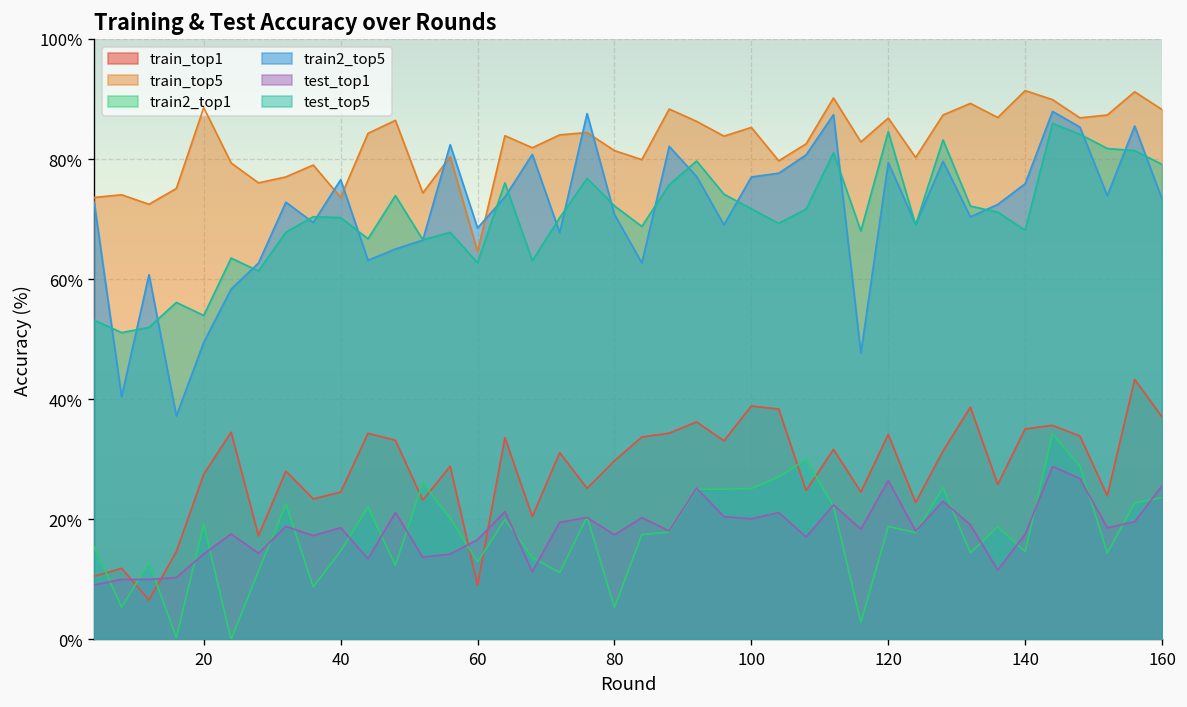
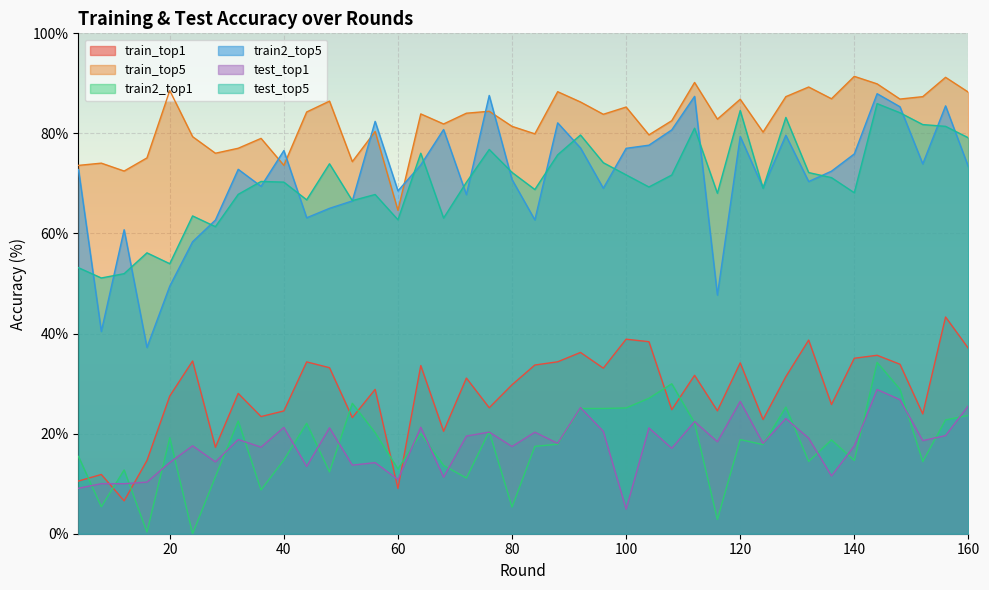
test_top1, 40: 19% -> 21%
test_top1, 60: 17% -> 11%
test_top1, 100: 20% -> 5%
